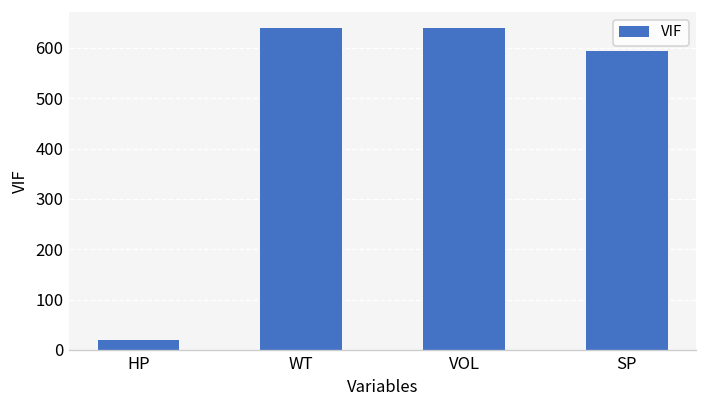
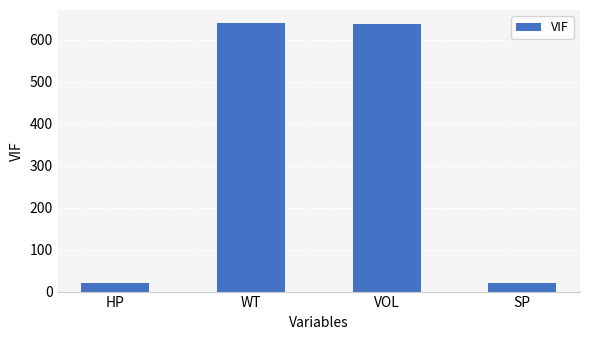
SP: 590 -> 20
